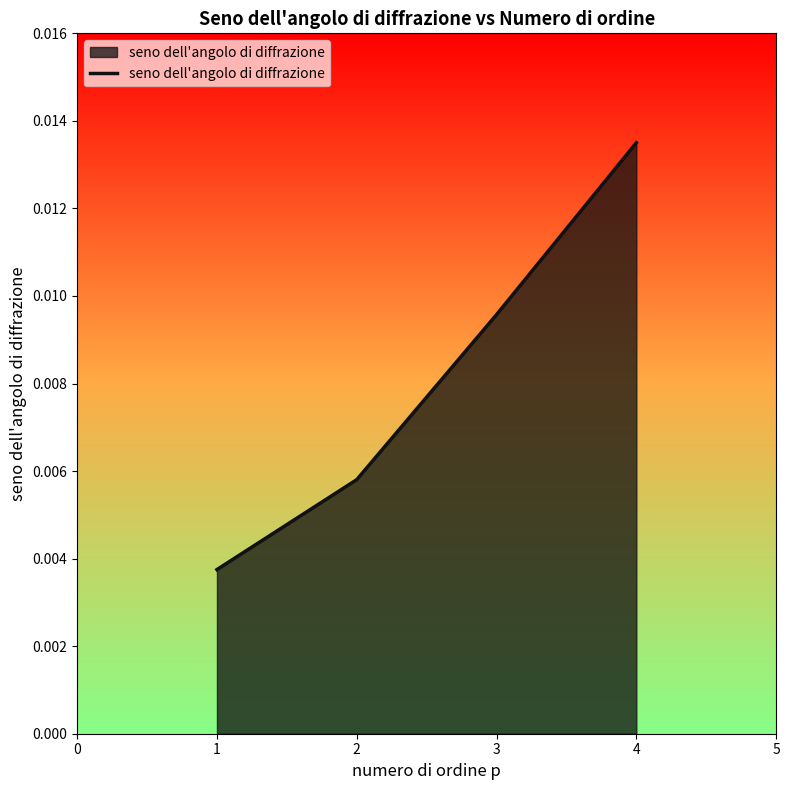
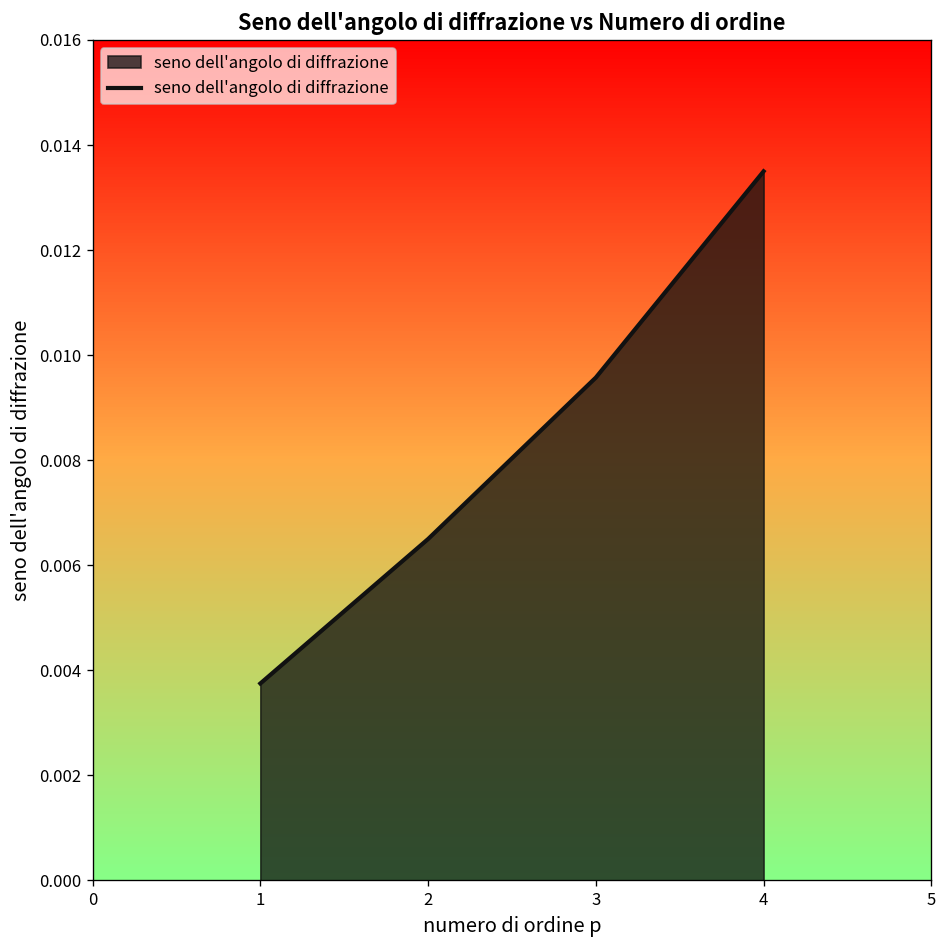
2: 0.0058 -> 0.0065
